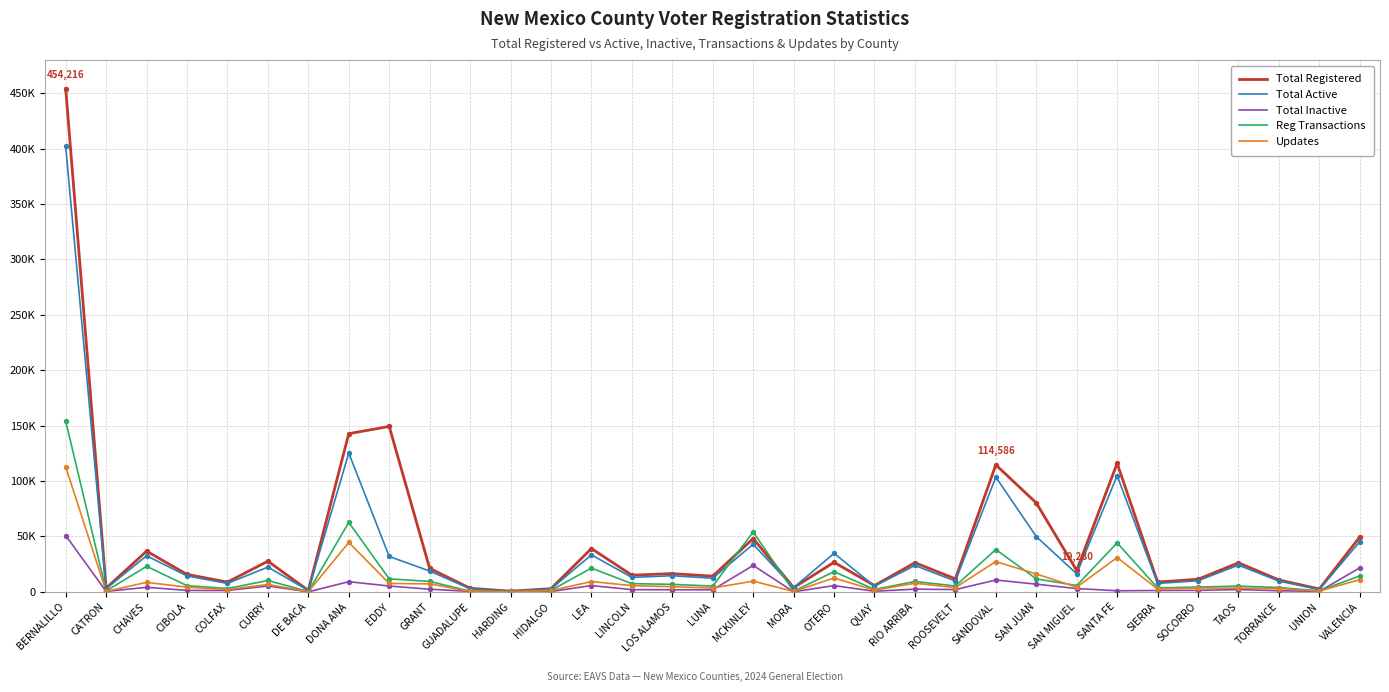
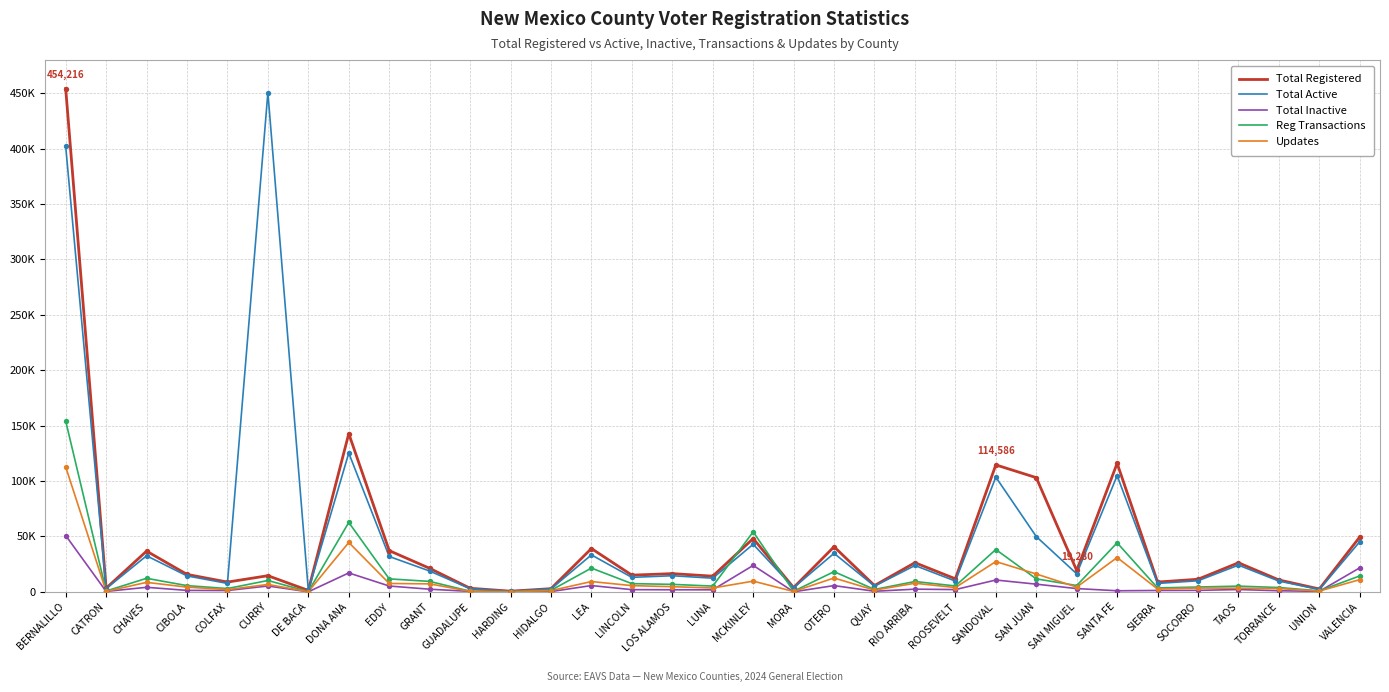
Reg Transactions, CHAVES: 23000 -> 12000
Total Registered, CURRY: 28000 -> 15000
Total Active, CURRY: 22000 -> 451000
Total Inactive, DONA ANA: 9000 -> 17000
Total Registered, EDDY: 149000 -> 37000
Total Registered, OTERO: 27000 -> 41000
Total Registered, SAN JUAN: 80000 -> 103000
